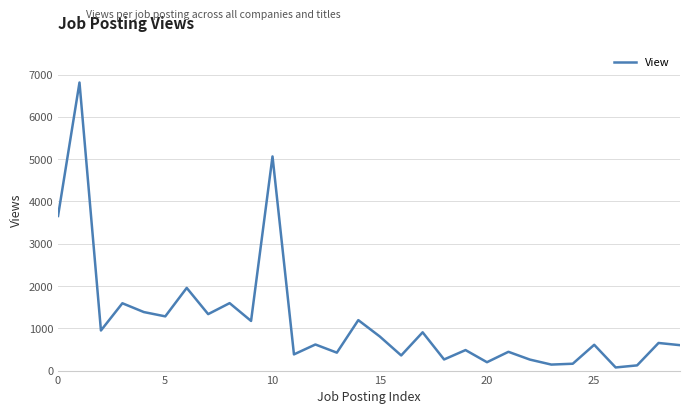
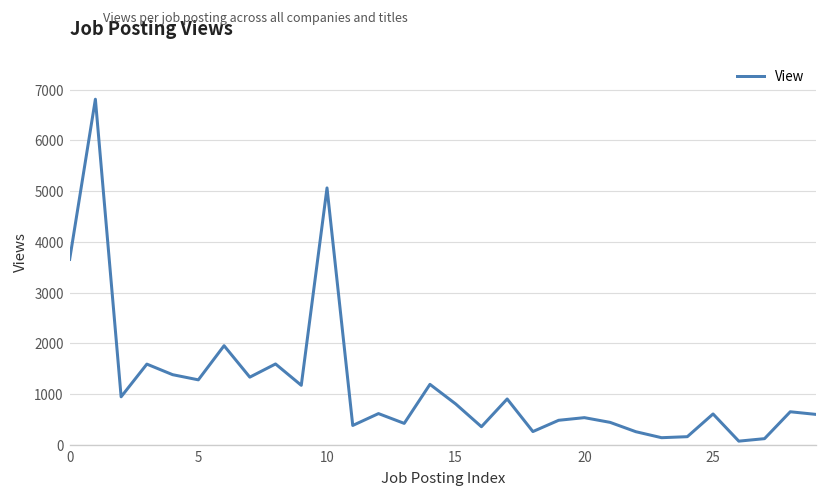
20: 200 -> 500
